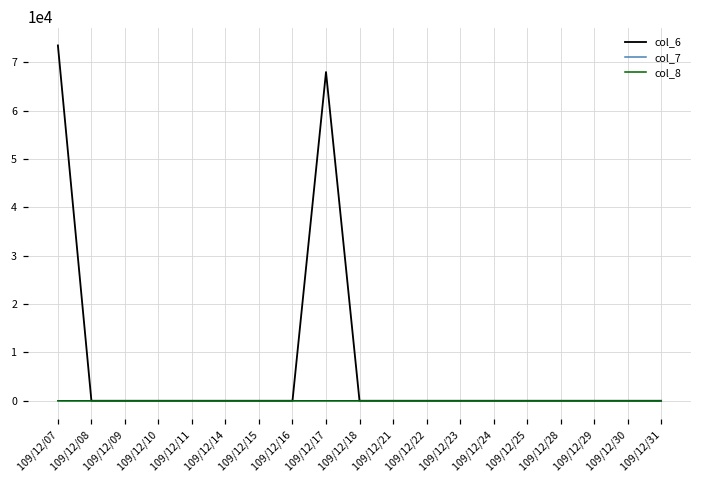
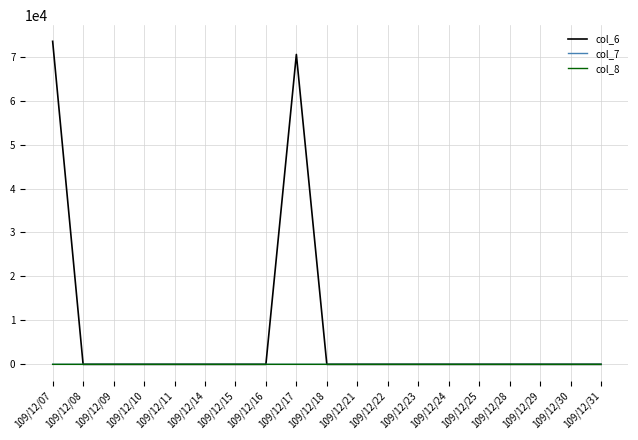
col_6, 109/12/17: 68000 -> 71000
